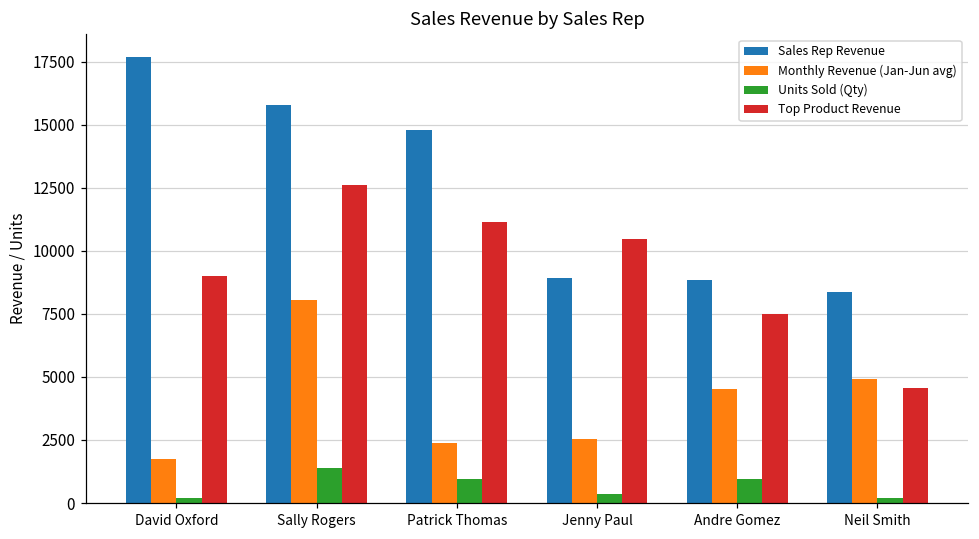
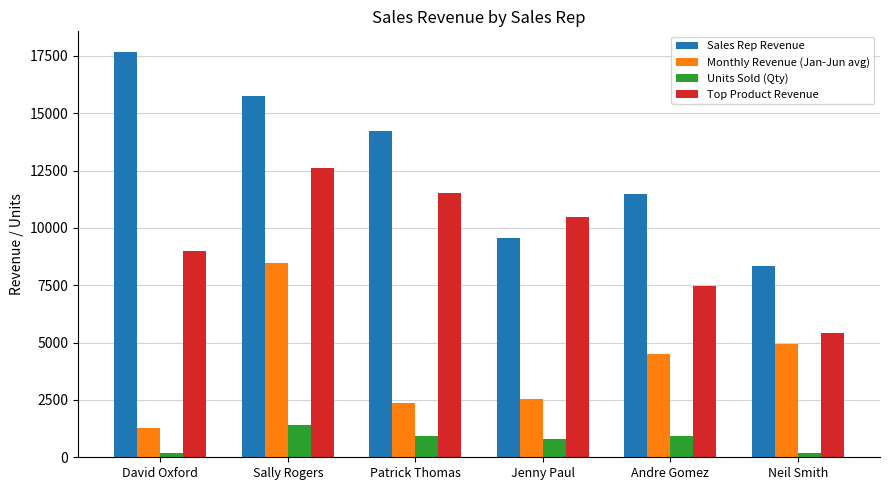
Monthly Revenue (Jan-Jun avg), David Oxford: 1700 -> 1300
Monthly Revenue (Jan-Jun avg), Sally Rogers: 8000 -> 8500
Sales Rep Revenue, Patrick Thomas: 14800 -> 14200
Top Product Revenue, Patrick Thomas: 11100 -> 11500
Sales Rep Revenue, Jenny Paul: 8900 -> 9500
Units Sold (Qty), Jenny Paul: 400 -> 800
Sales Rep Revenue, Andre Gomez: 8900 -> 11500
Top Product Revenue, Neil Smith: 4600 -> 5400
